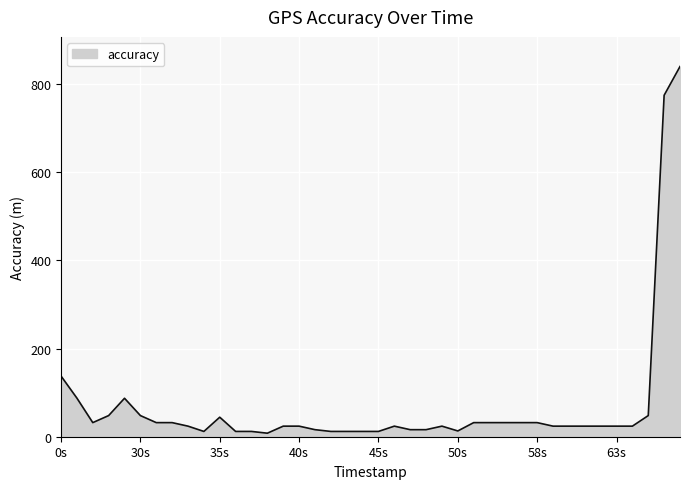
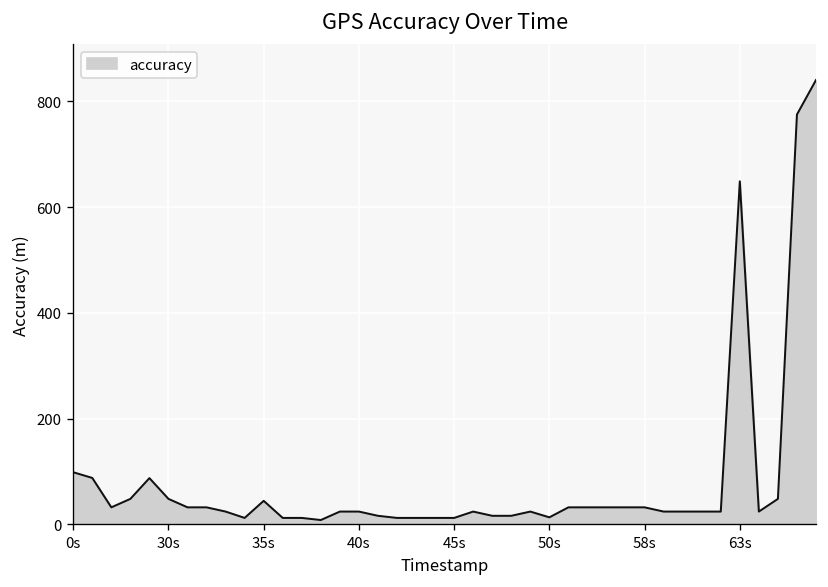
0s: 140 -> 100
63s: 20 -> 650
